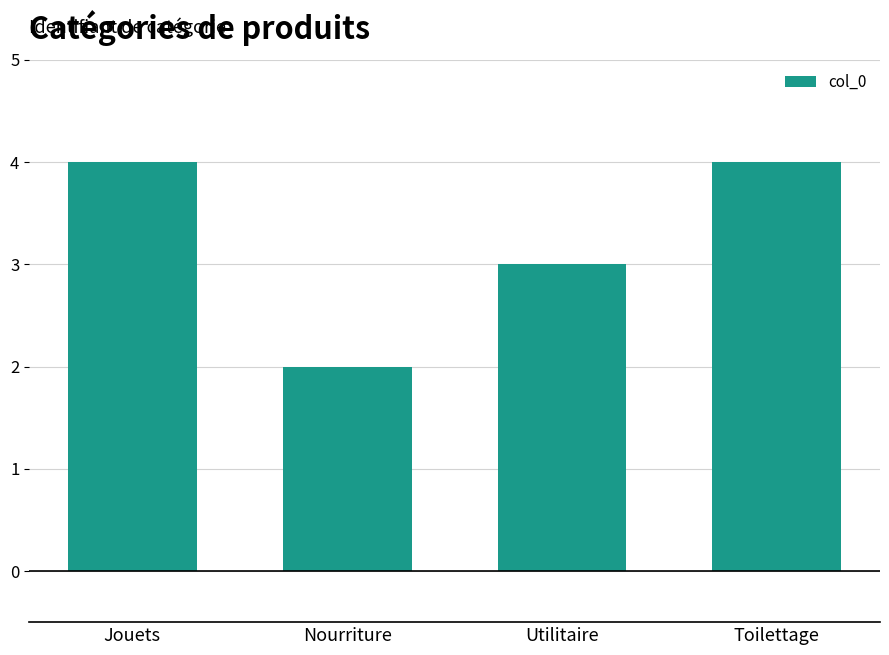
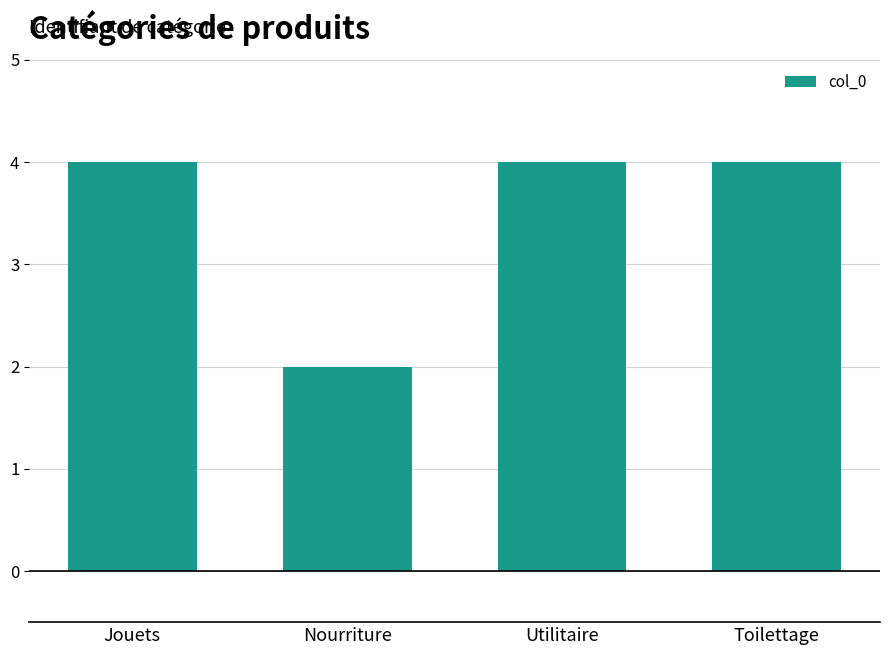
Utilitaire: 3 -> 4
